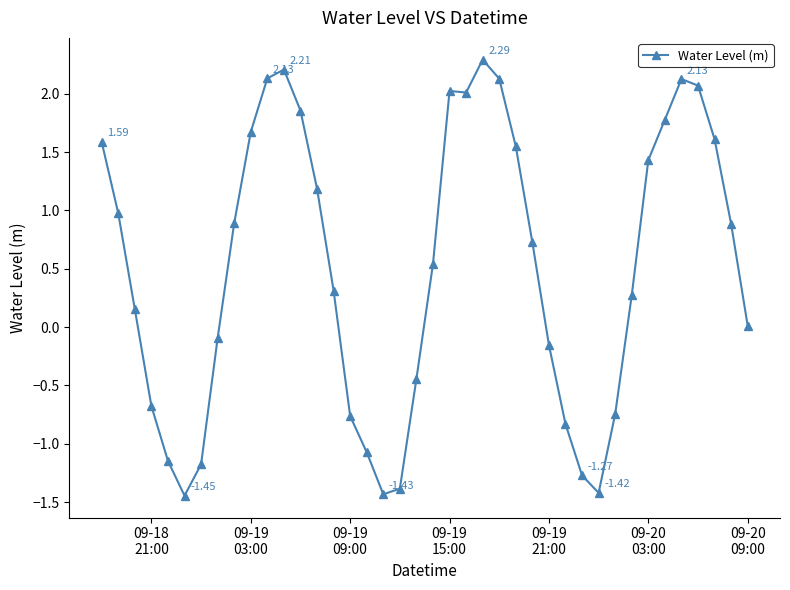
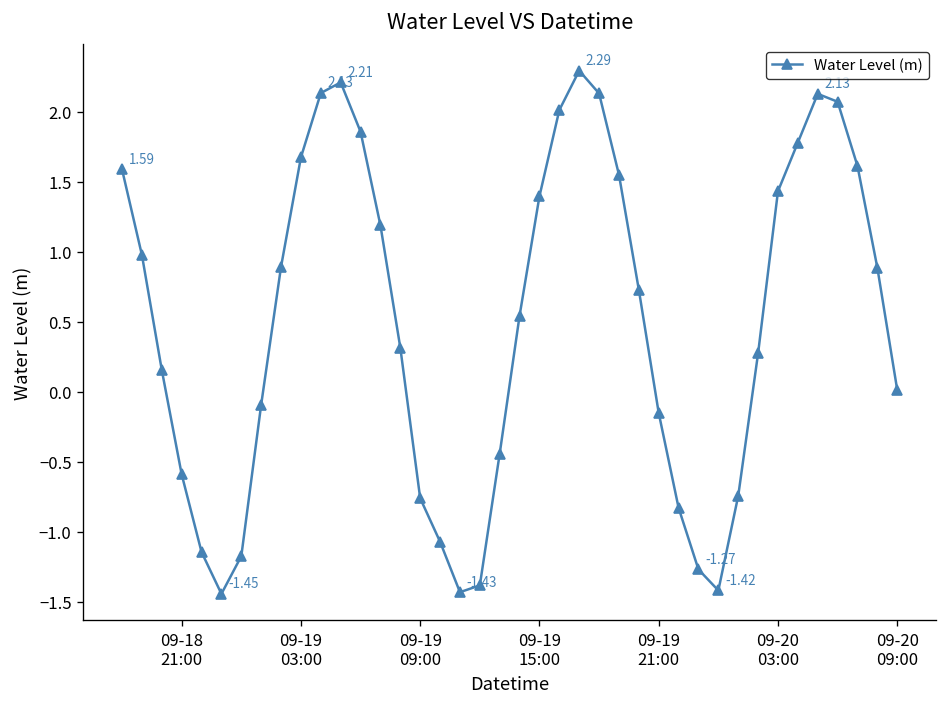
09-18 21:00: -0.68 -> -0.59
09-19 15:00: 2.02 -> 1.40
